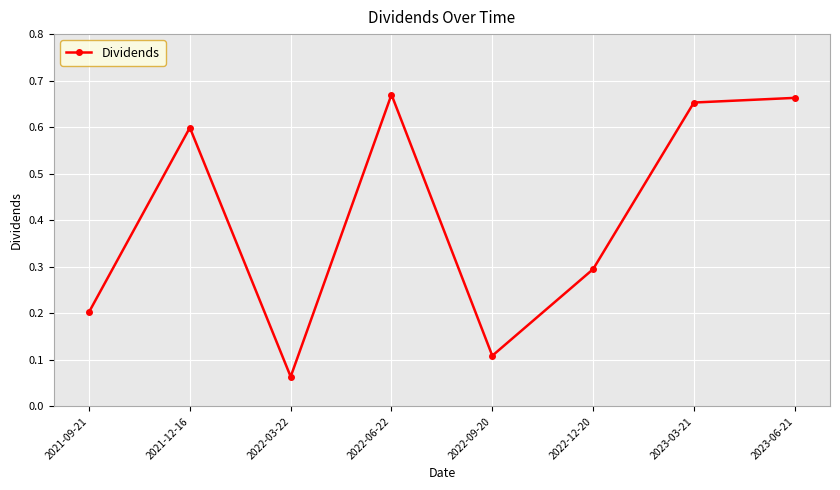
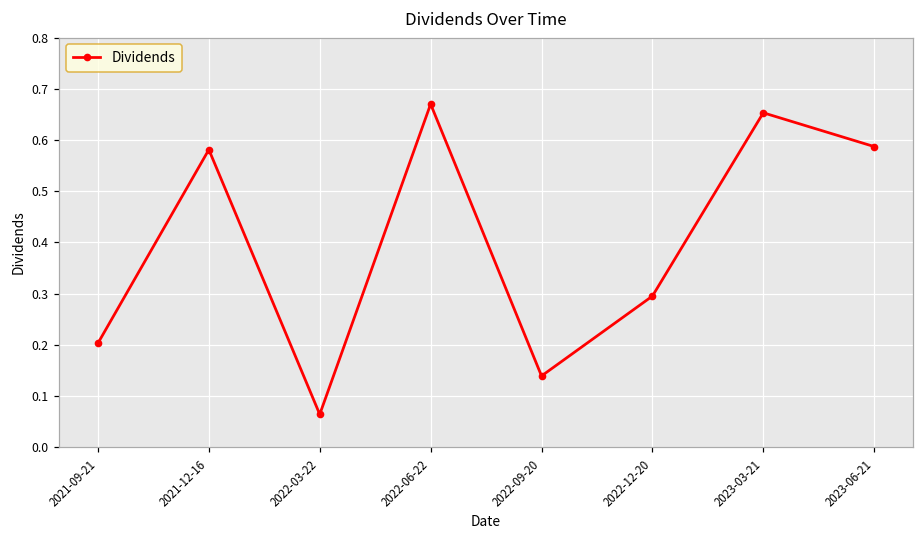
2021-12-16: 0.60 -> 0.58
2022-09-20: 0.11 -> 0.14
2023-06-21: 0.66 -> 0.59
